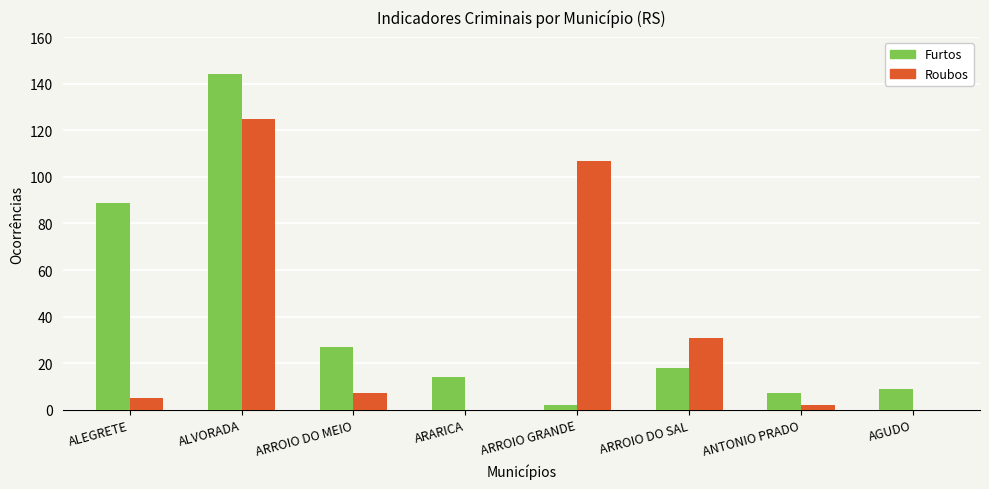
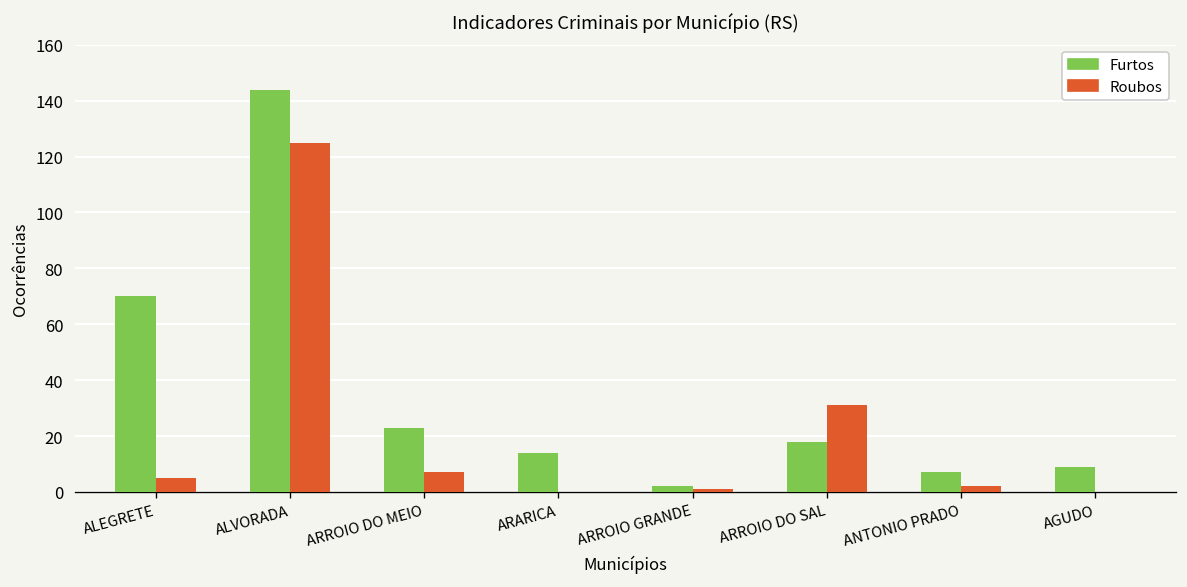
Furtos, ALEGRETE: 89 -> 70
Furtos, ARROIO DO MEIO: 27 -> 23
Roubos, ARROIO GRANDE: 107 -> 1
